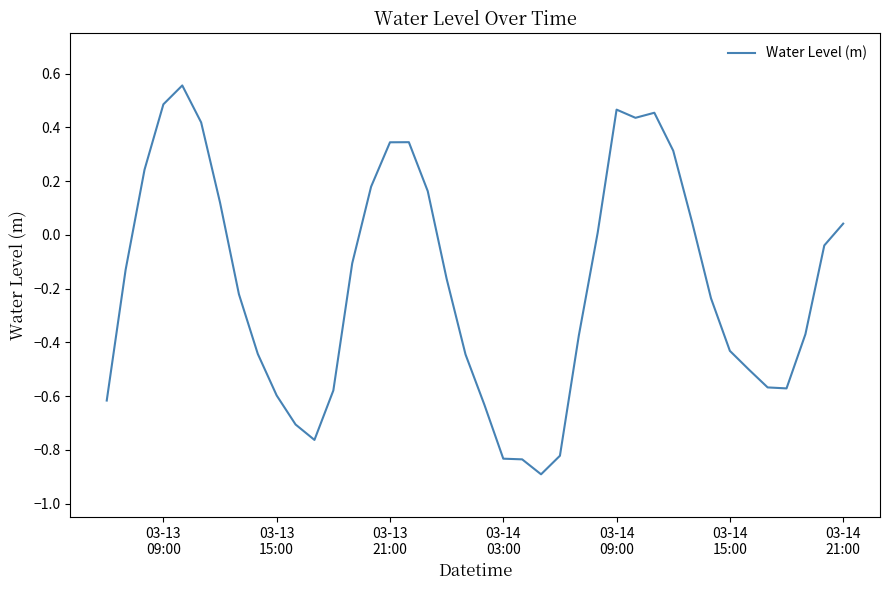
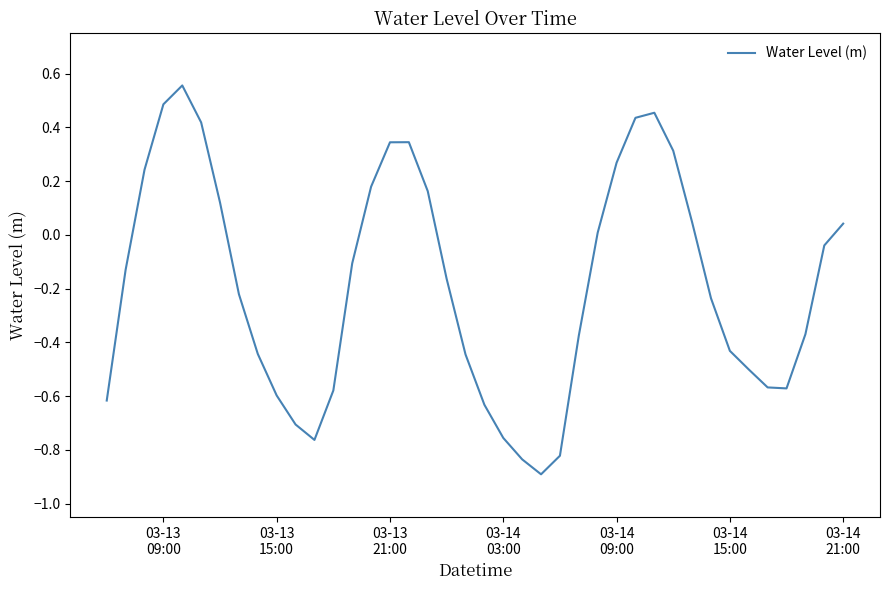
03-14 03:00: -0.83 -> -0.76
03-14 09:00: 0.47 -> 0.27
